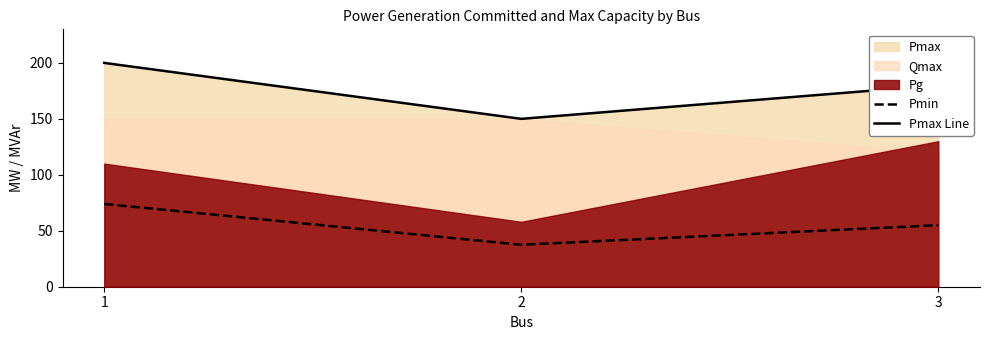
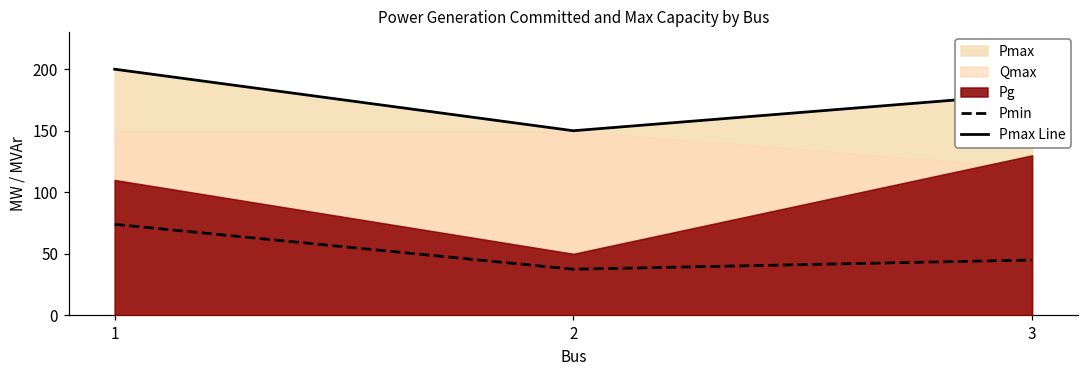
Pg, 2: 58 -> 50
Pmin, 3: 55 -> 45
